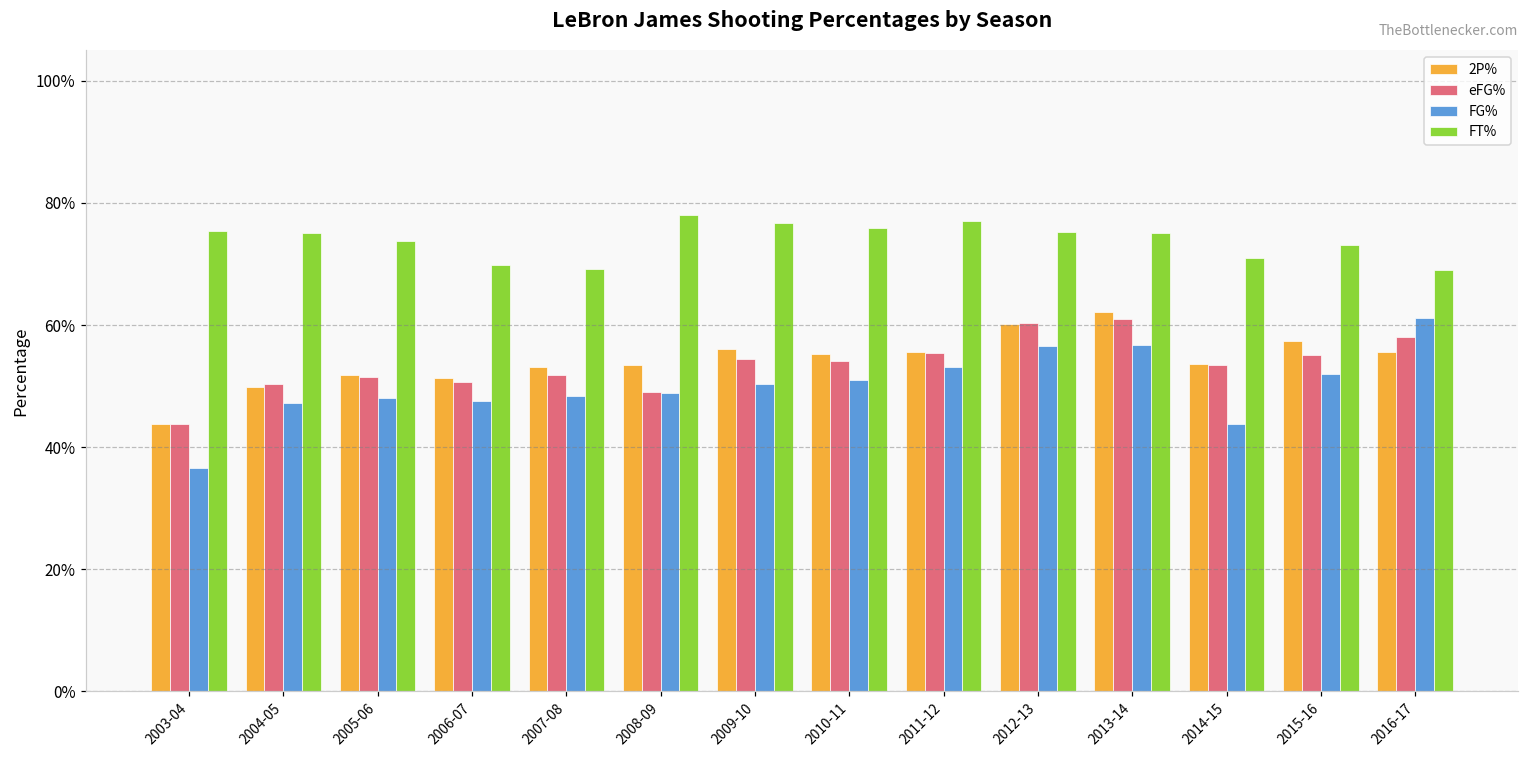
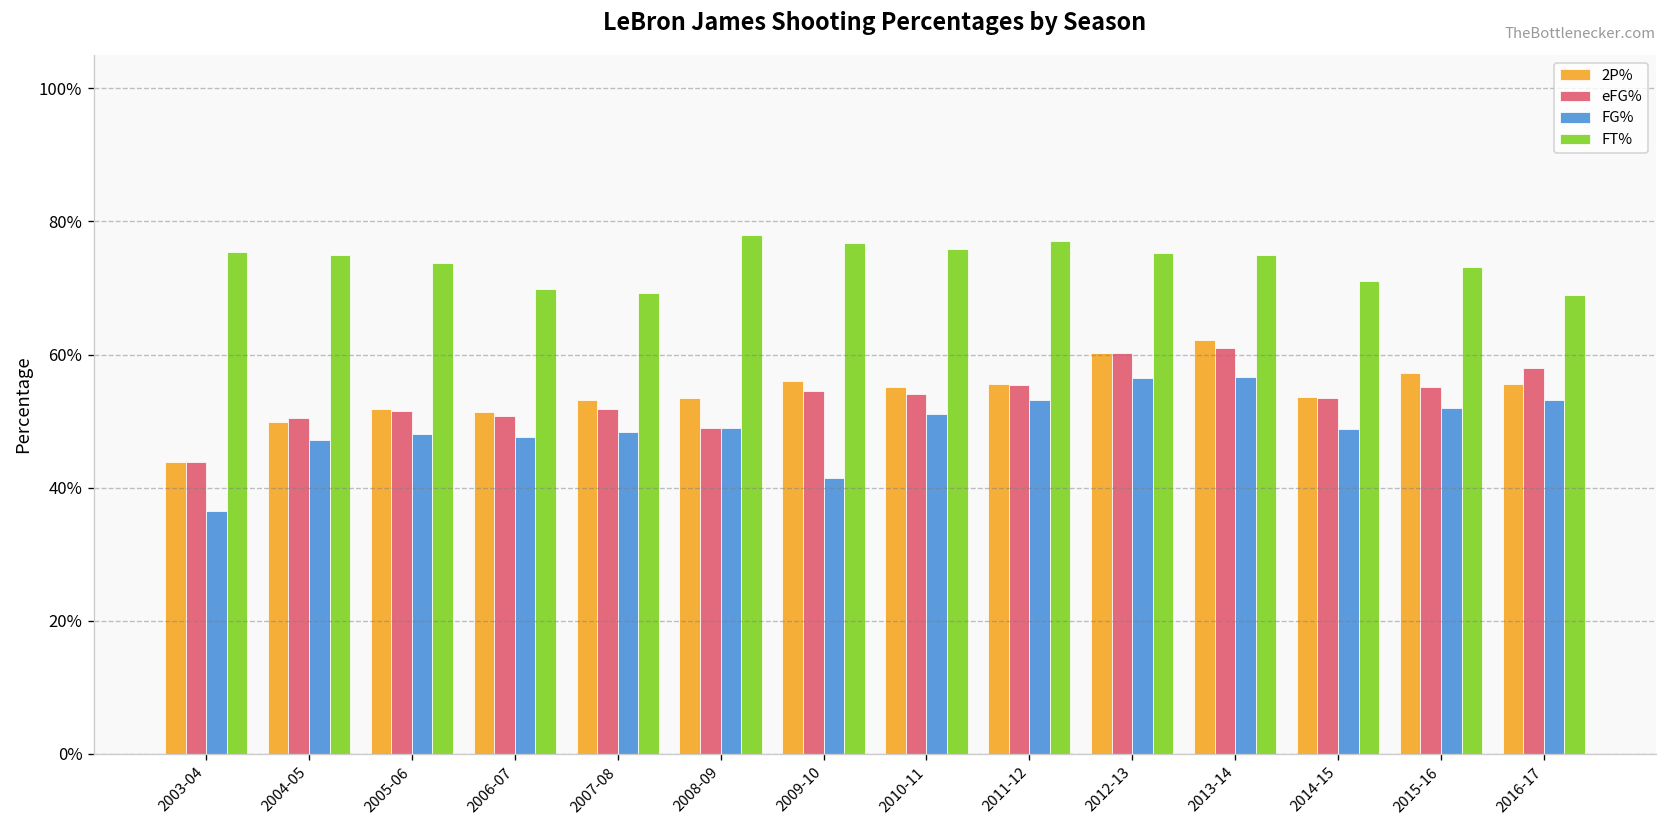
FG%, 2009-10: 50% -> 42%
FG%, 2014-15: 44% -> 49%
FG%, 2016-17: 61% -> 53%
